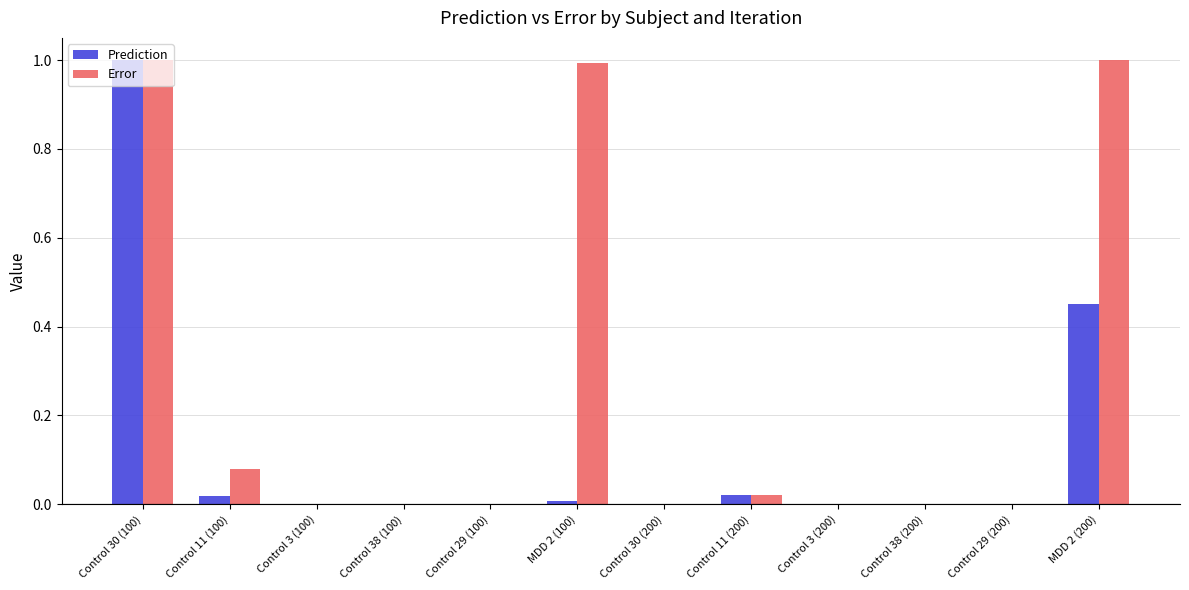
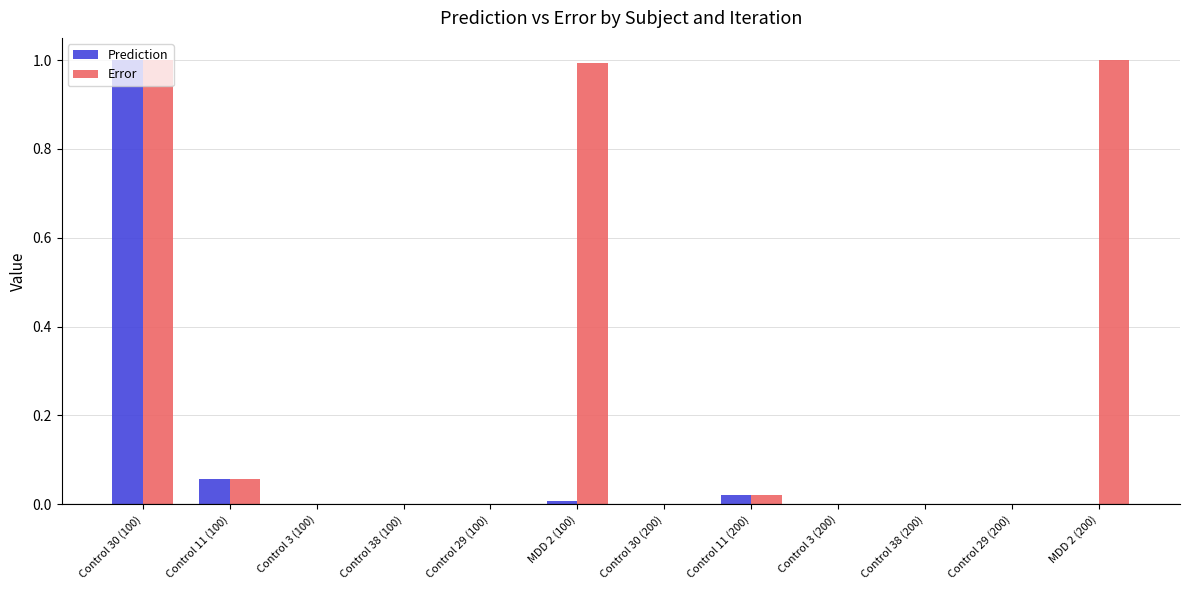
Prediction, Control 11 (100): 0.02 -> 0.06
Error, Control 11 (100): 0.08 -> 0.06
Prediction, MDD 2 (200): 0.45 -> 0.00
